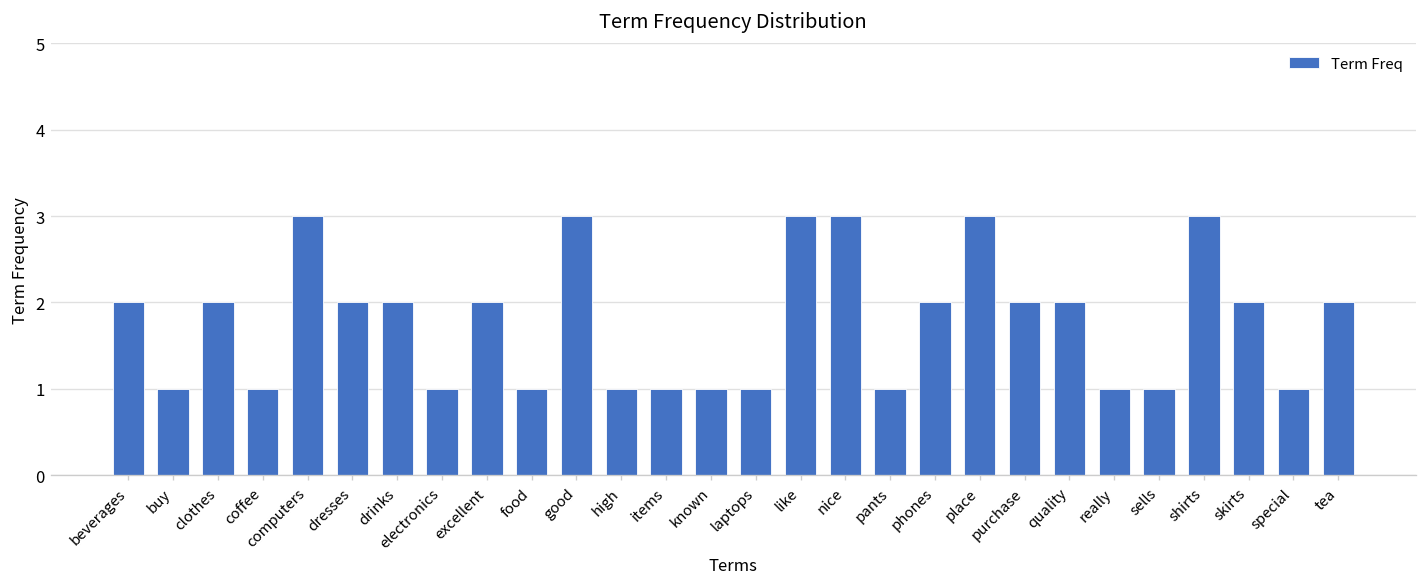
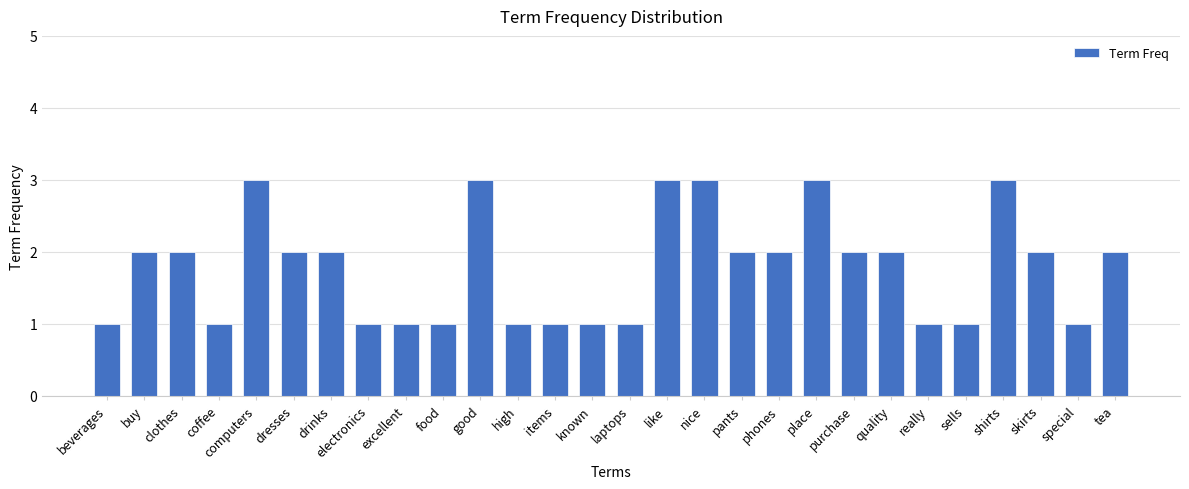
beverages: 2 -> 1
buy: 1 -> 2
excellent: 2 -> 1
pants: 1 -> 2
